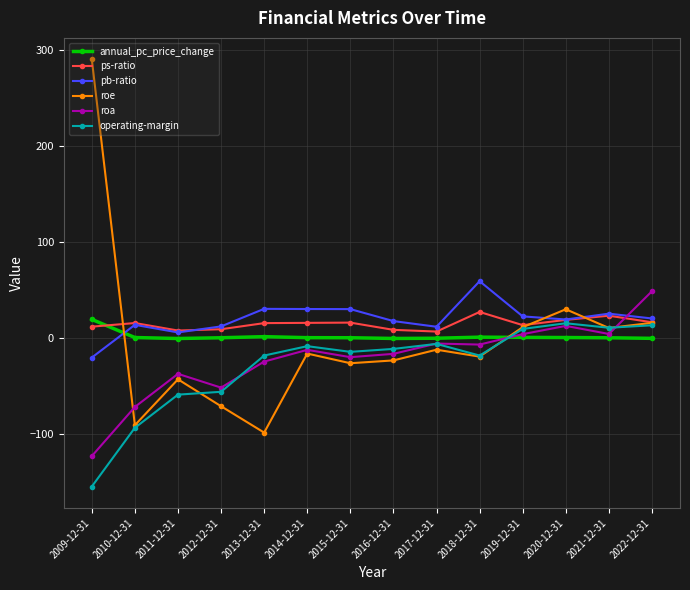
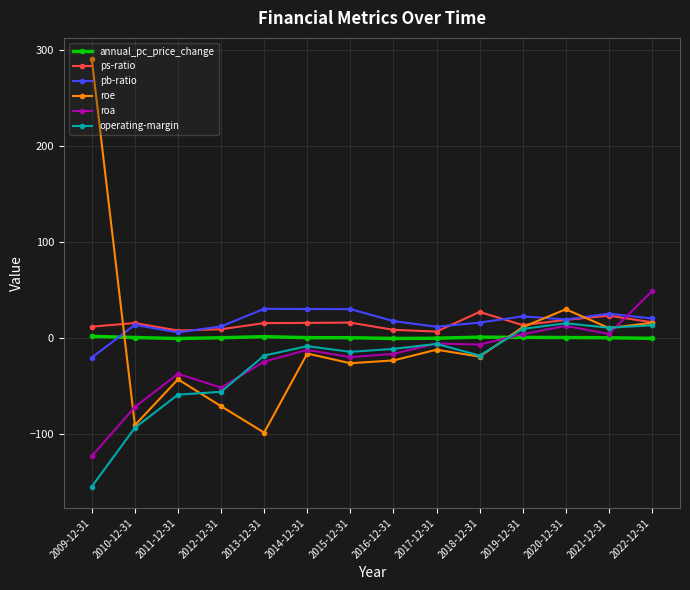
annual_pc_price_change, 2009-12-31: 20 -> 0
pb-ratio, 2018-12-31: 60 -> 20
